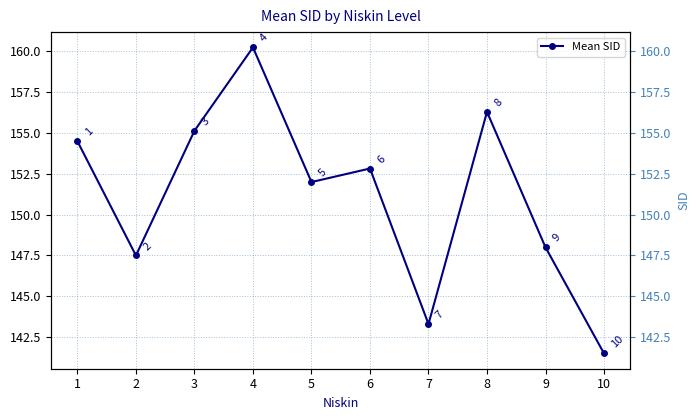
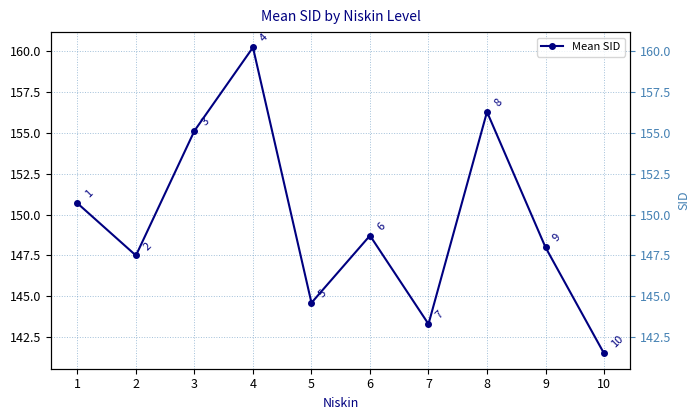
1: 154.5 -> 150.7
5: 152.0 -> 144.6
6: 152.8 -> 148.7
